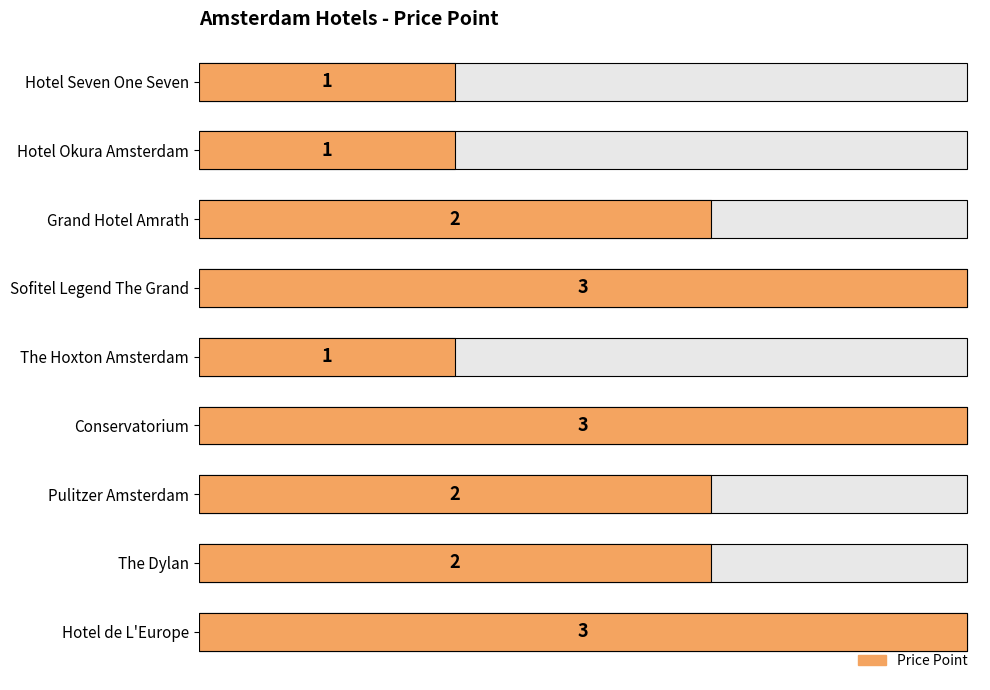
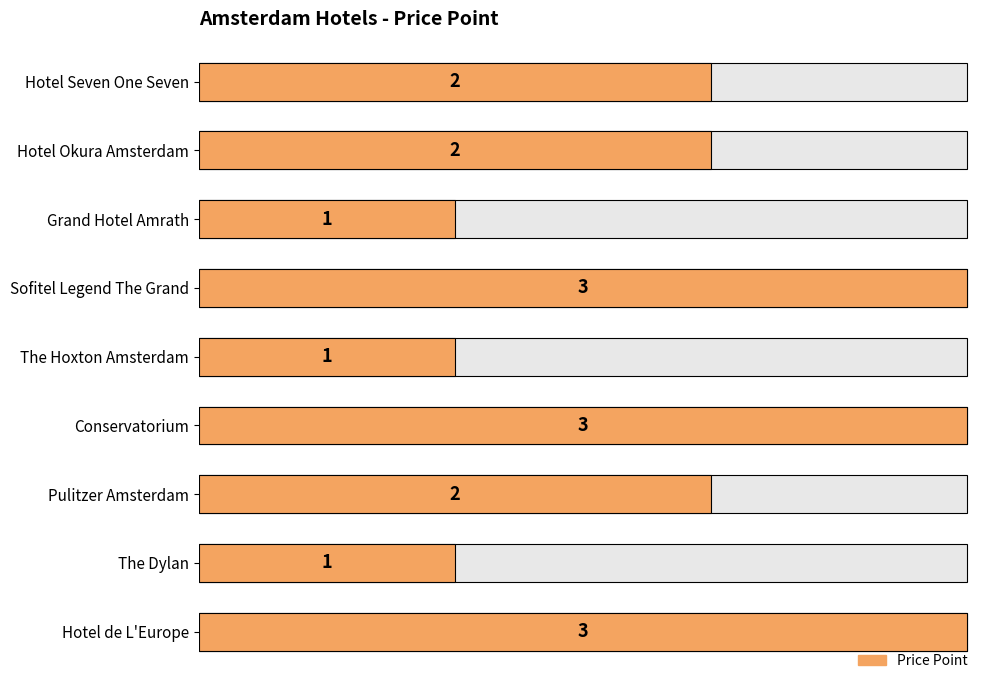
Price Point, Hotel Seven One Seven: 1 -> 2
Price Point, Hotel Okura Amsterdam: 1 -> 2
Price Point, Grand Hotel Amrath: 2 -> 1
Price Point, The Dylan: 2 -> 1
